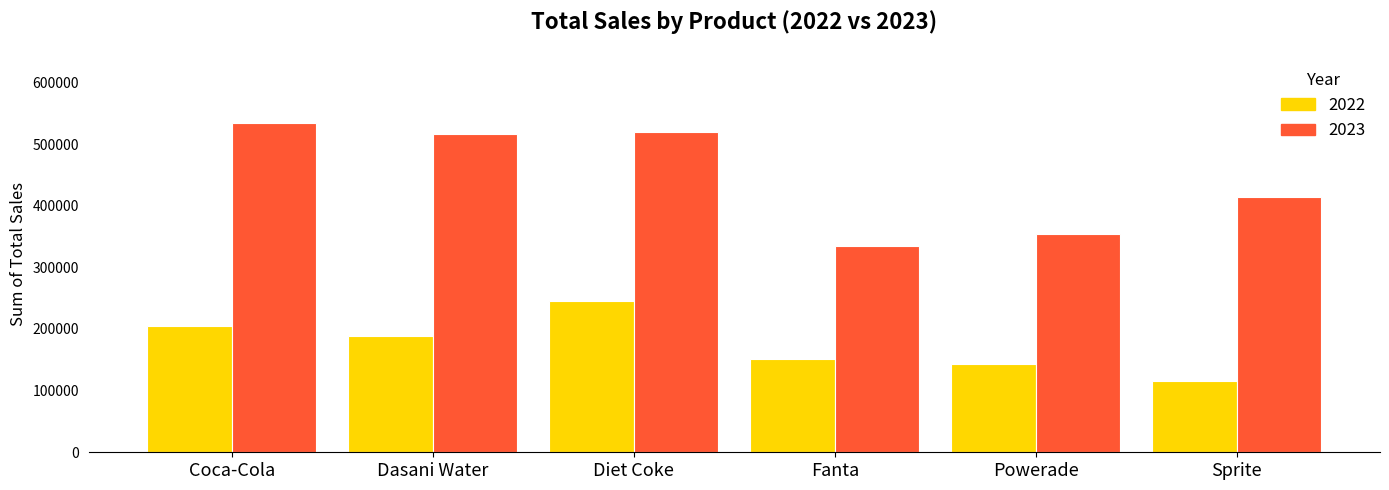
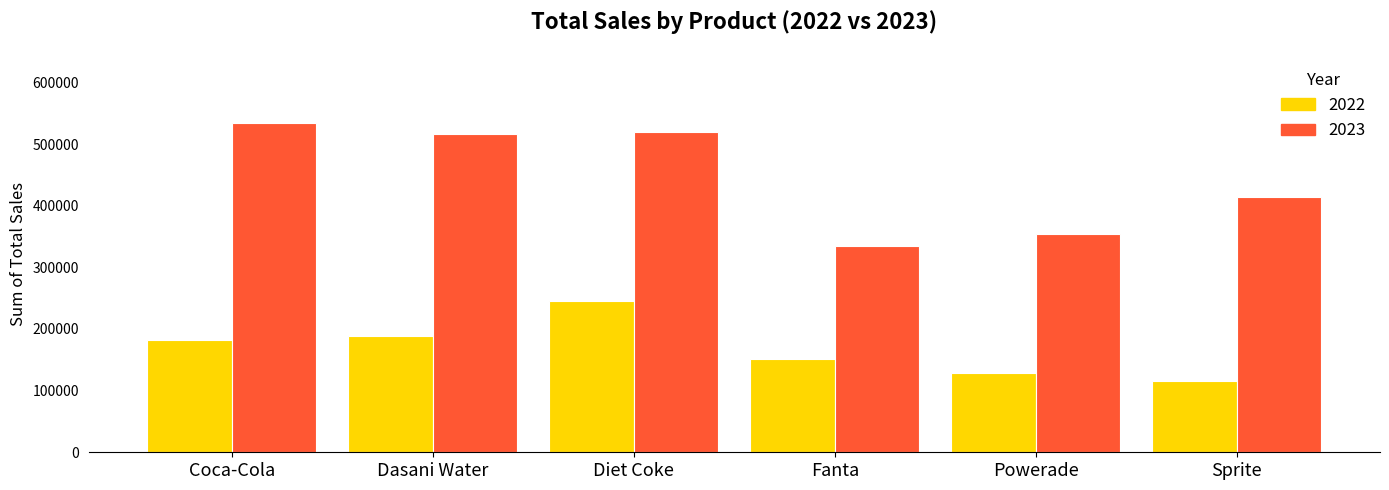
2022, Coca-Cola: 200000 -> 180000
2022, Powerade: 140000 -> 130000
